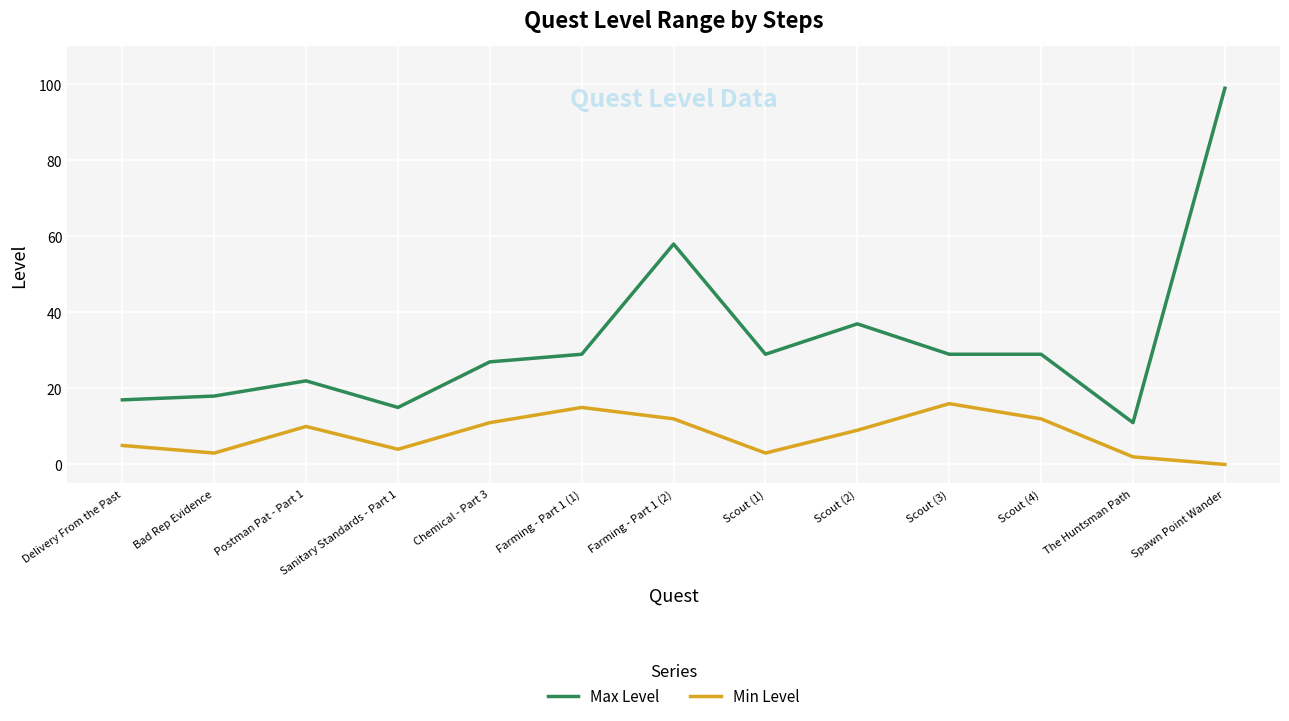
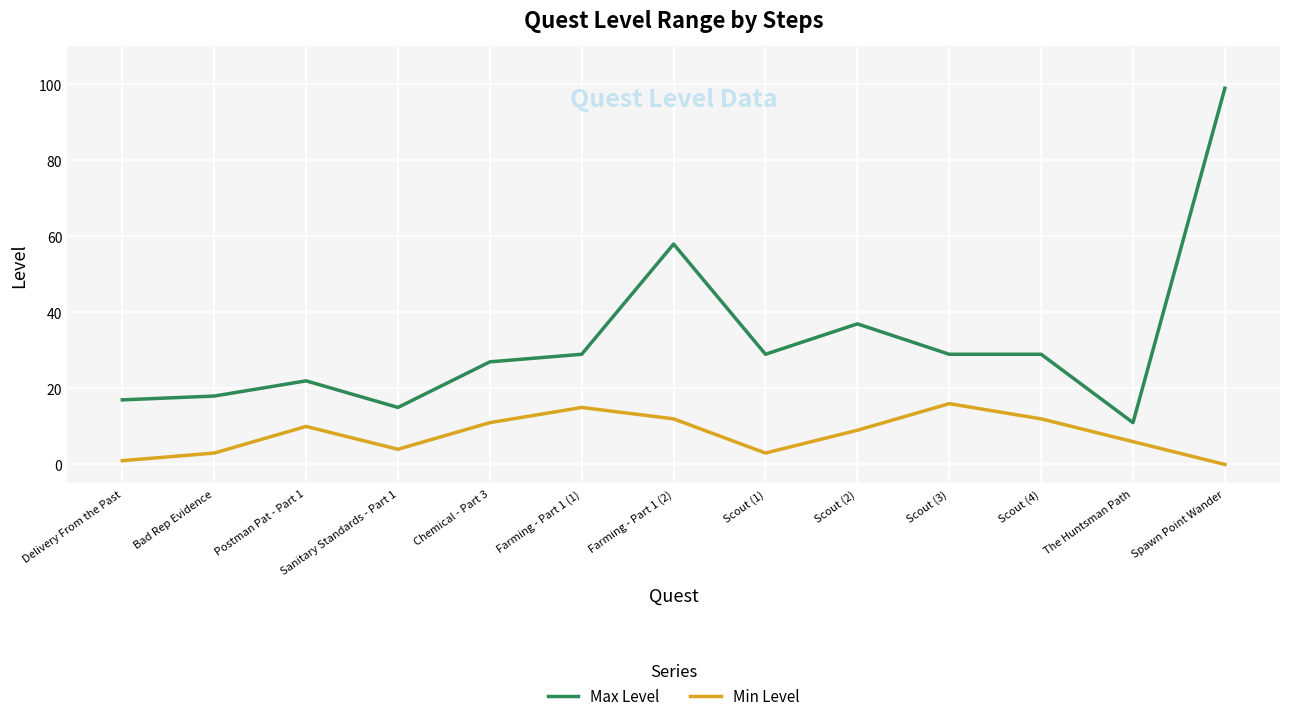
Min Level, Delivery From the Past: 5 -> 1
Min Level, The Huntsman Path: 2 -> 6
